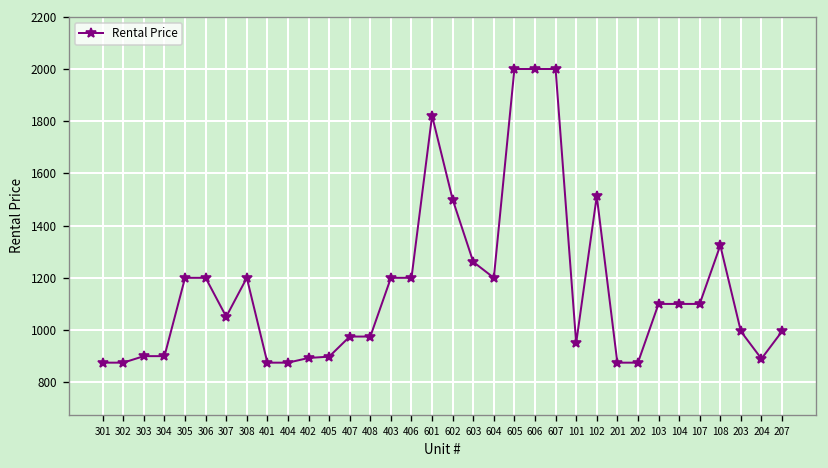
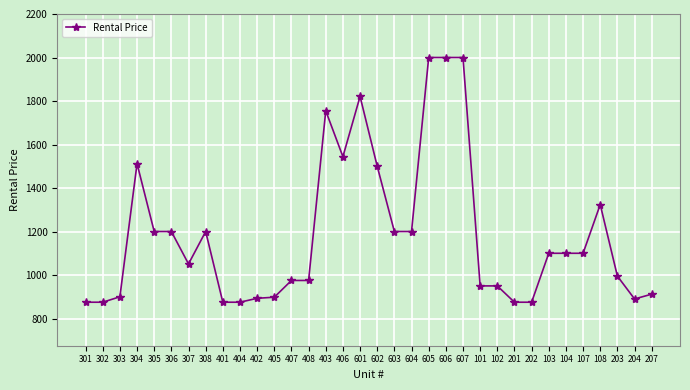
304: 900 -> 1510
403: 1200 -> 1760
406: 1200 -> 1540
603: 1260 -> 1200
102: 1510 -> 950
207: 1000 -> 910
